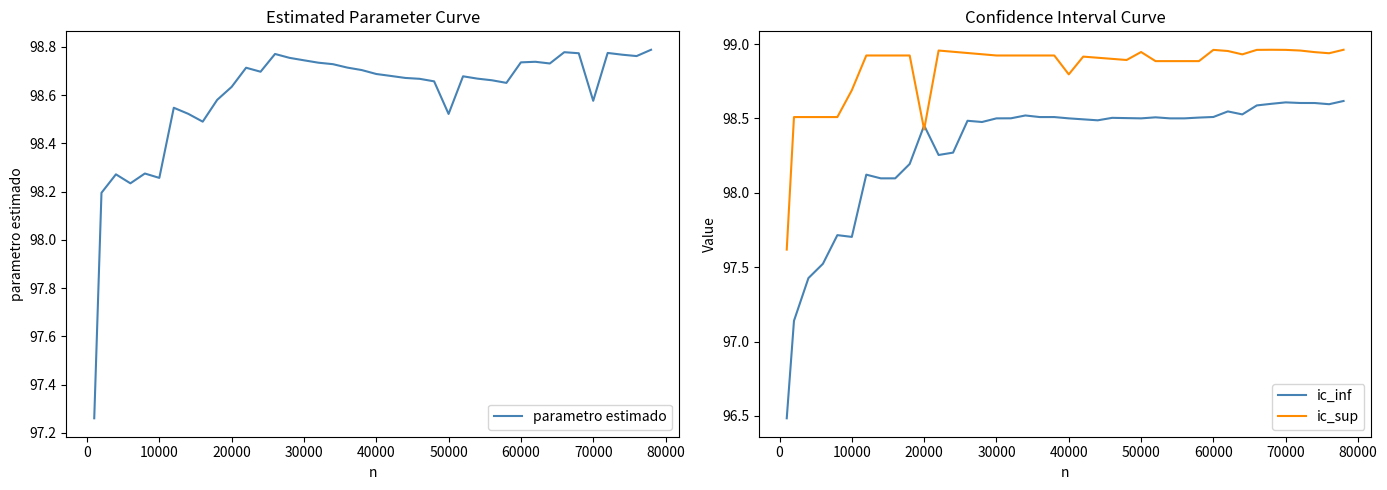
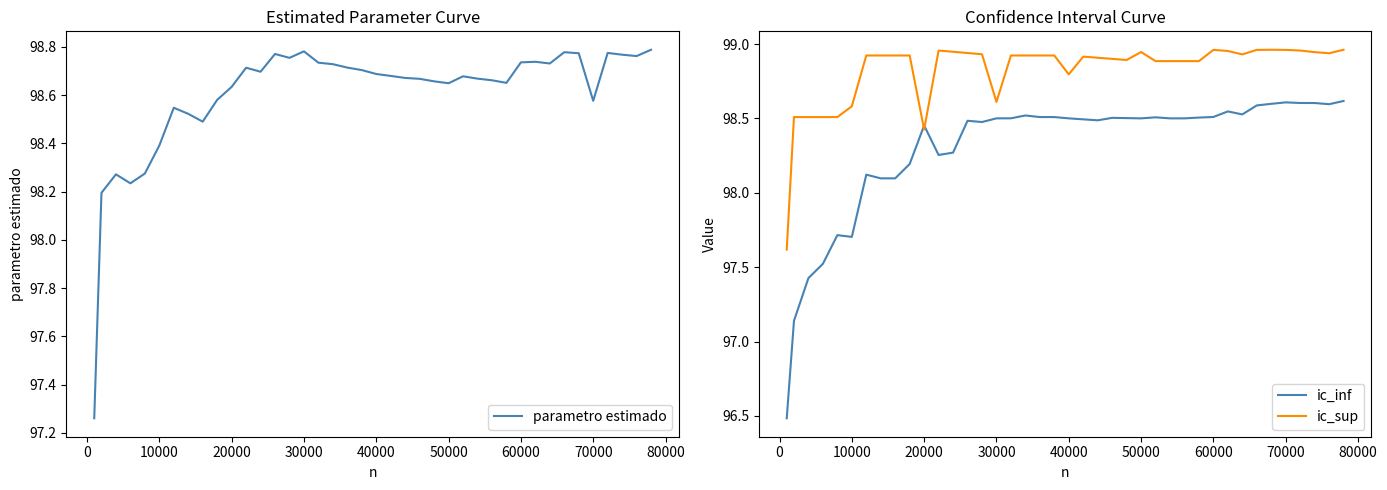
Estimated Parameter Curve, 10000: 98.26 -> 98.39
Estimated Parameter Curve, 30000: 98.74 -> 98.78
Estimated Parameter Curve, 50000: 98.52 -> 98.65
Confidence Interval Curve, ic_sup, 10000: 98.69 -> 98.58
Confidence Interval Curve, ic_sup, 30000: 98.92 -> 98.61
